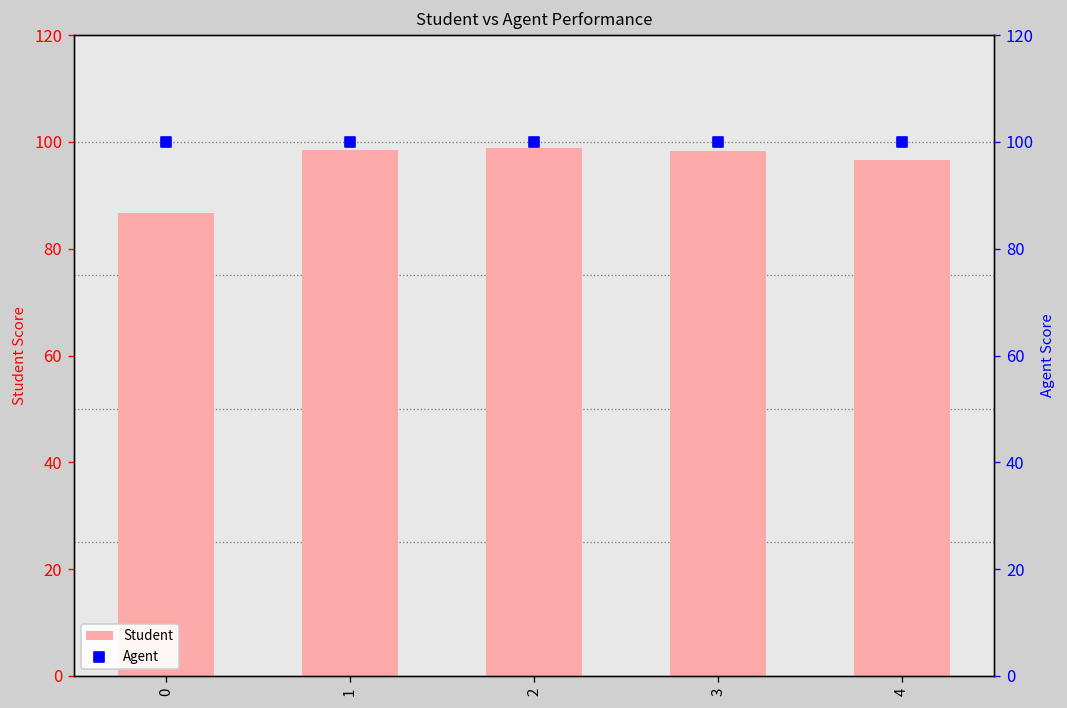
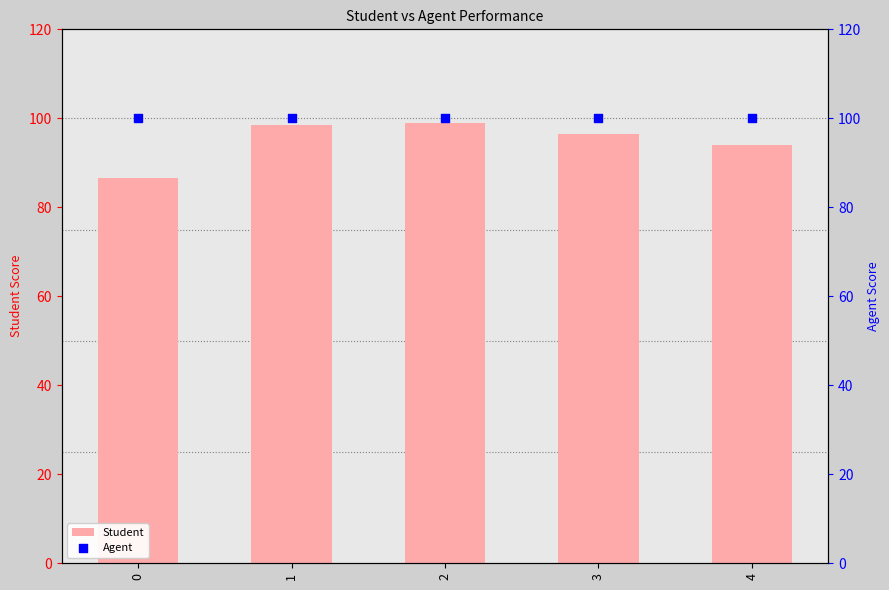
Student, 3: 98 -> 96
Student, 4: 97 -> 94
